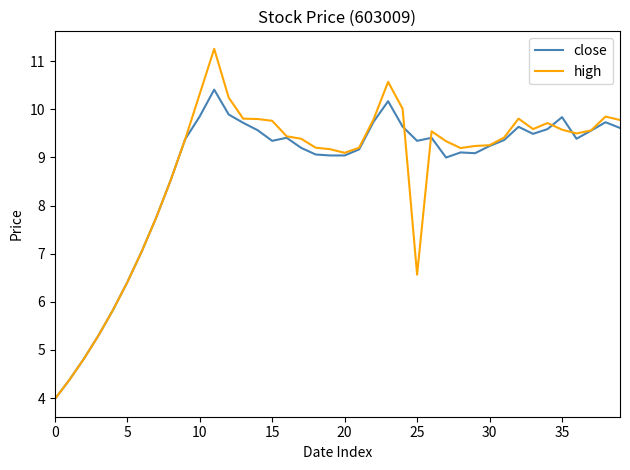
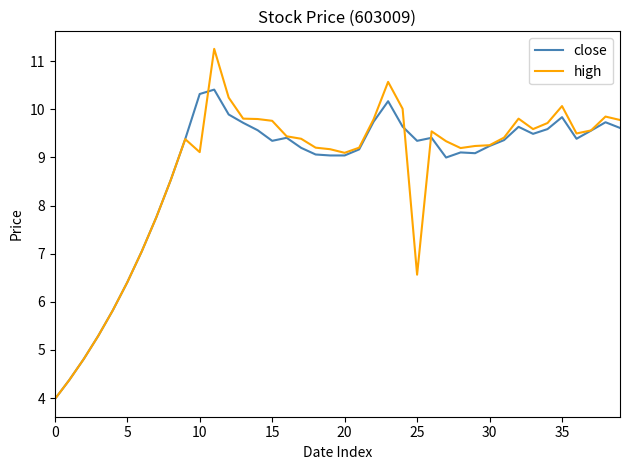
close, 10: 9.9 -> 10.3
high, 10: 10.3 -> 9.1
high, 35: 9.6 -> 10.1
